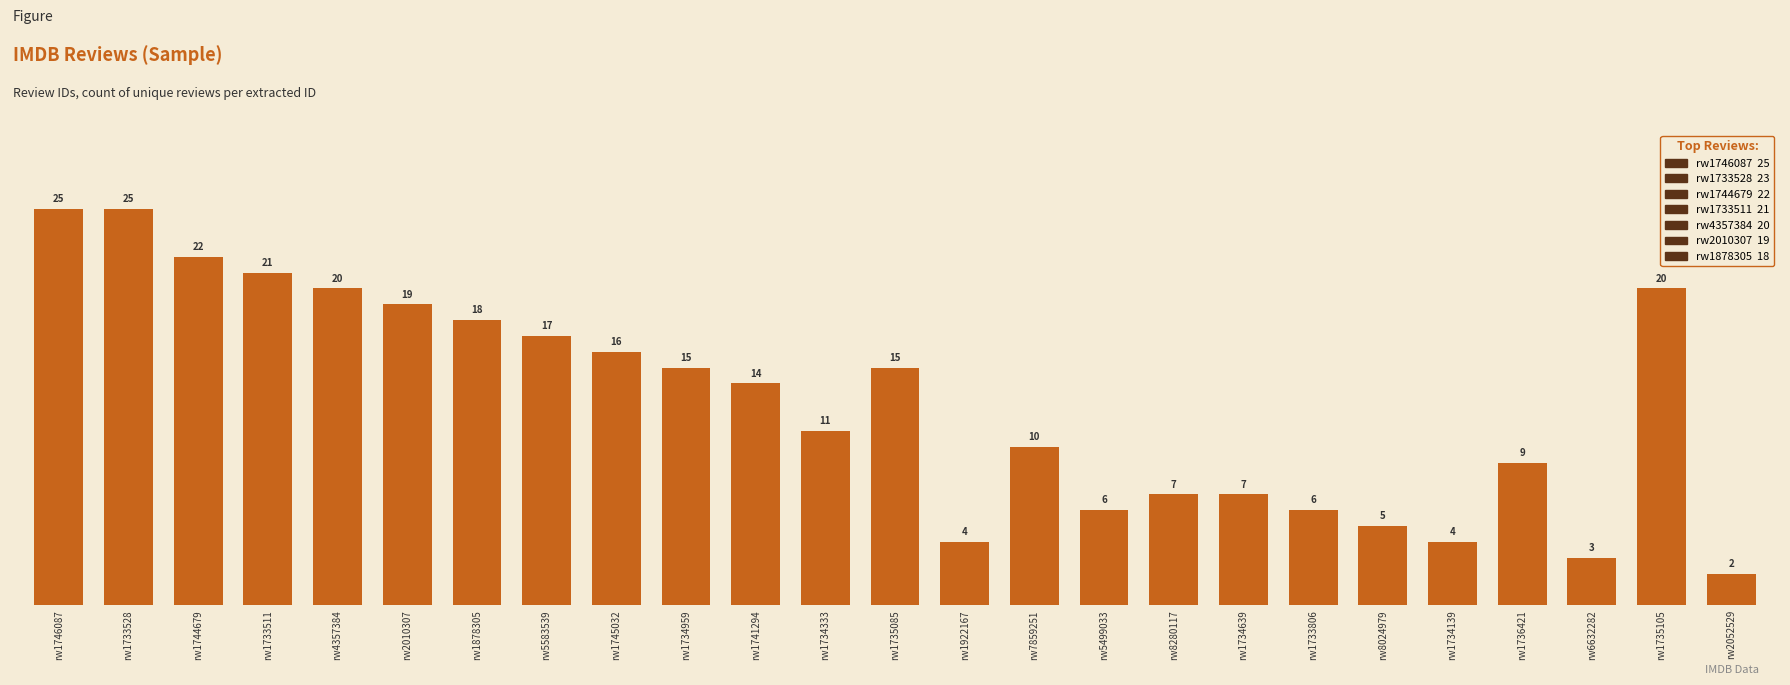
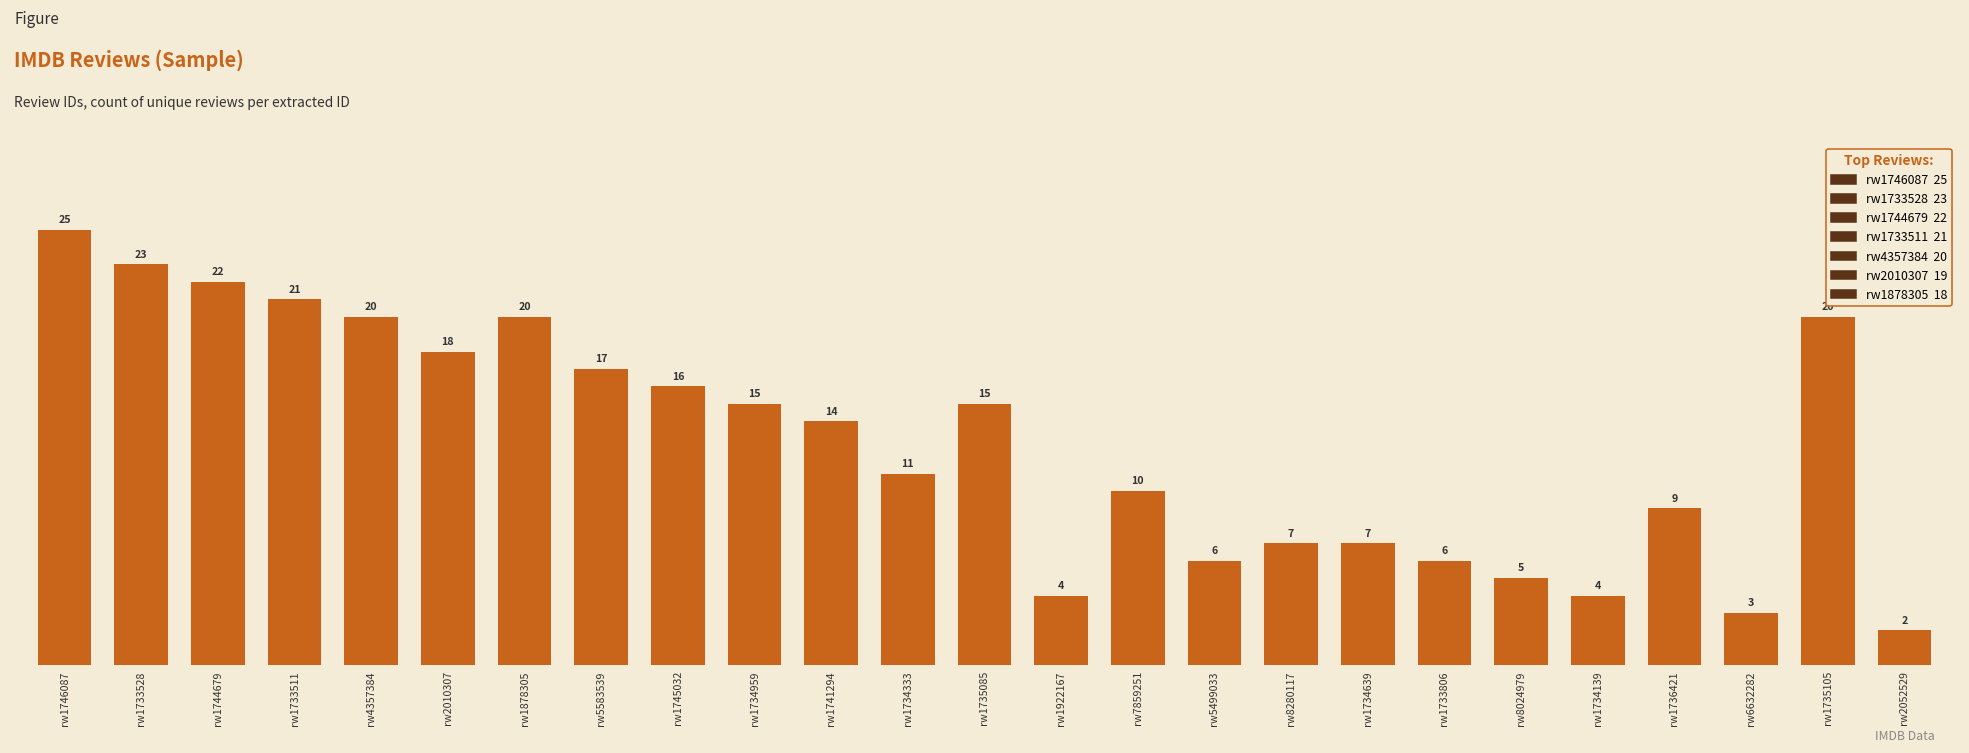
rw1733528: 25 -> 23
rw2010307: 19 -> 18
rw1878305: 18 -> 20
